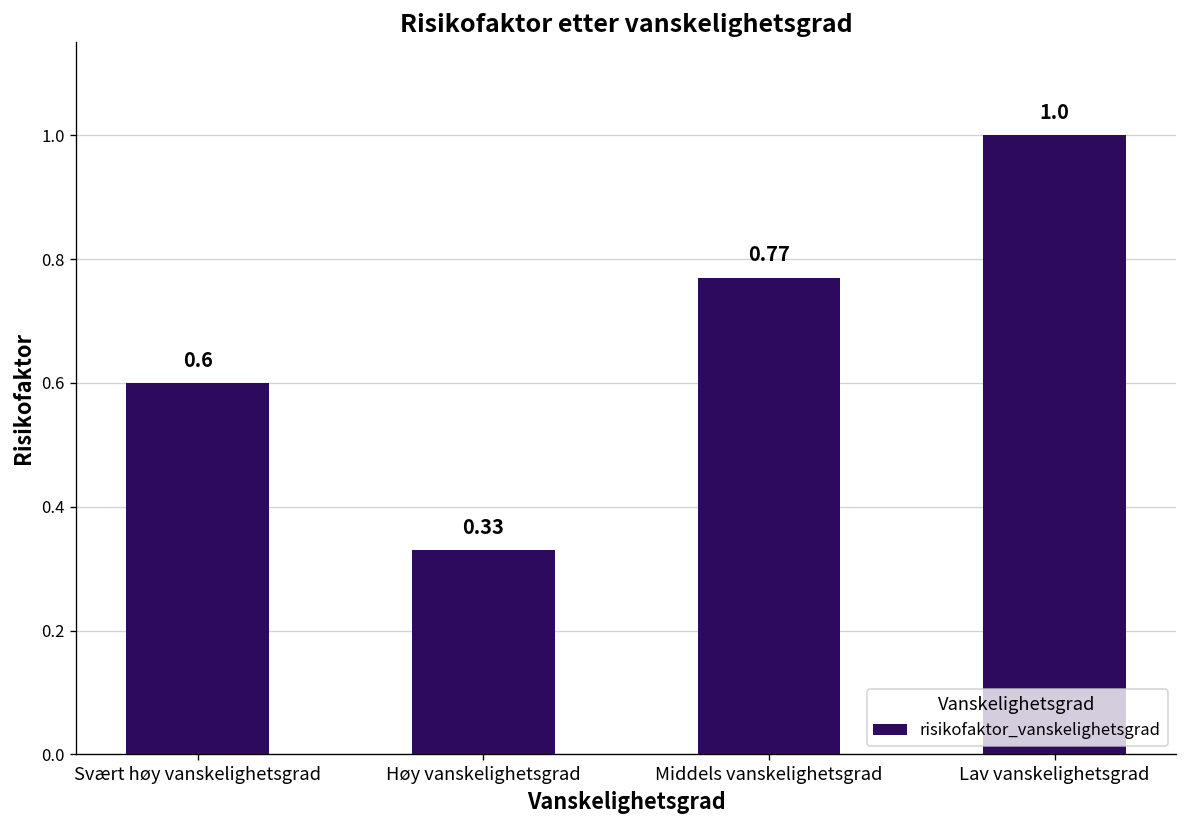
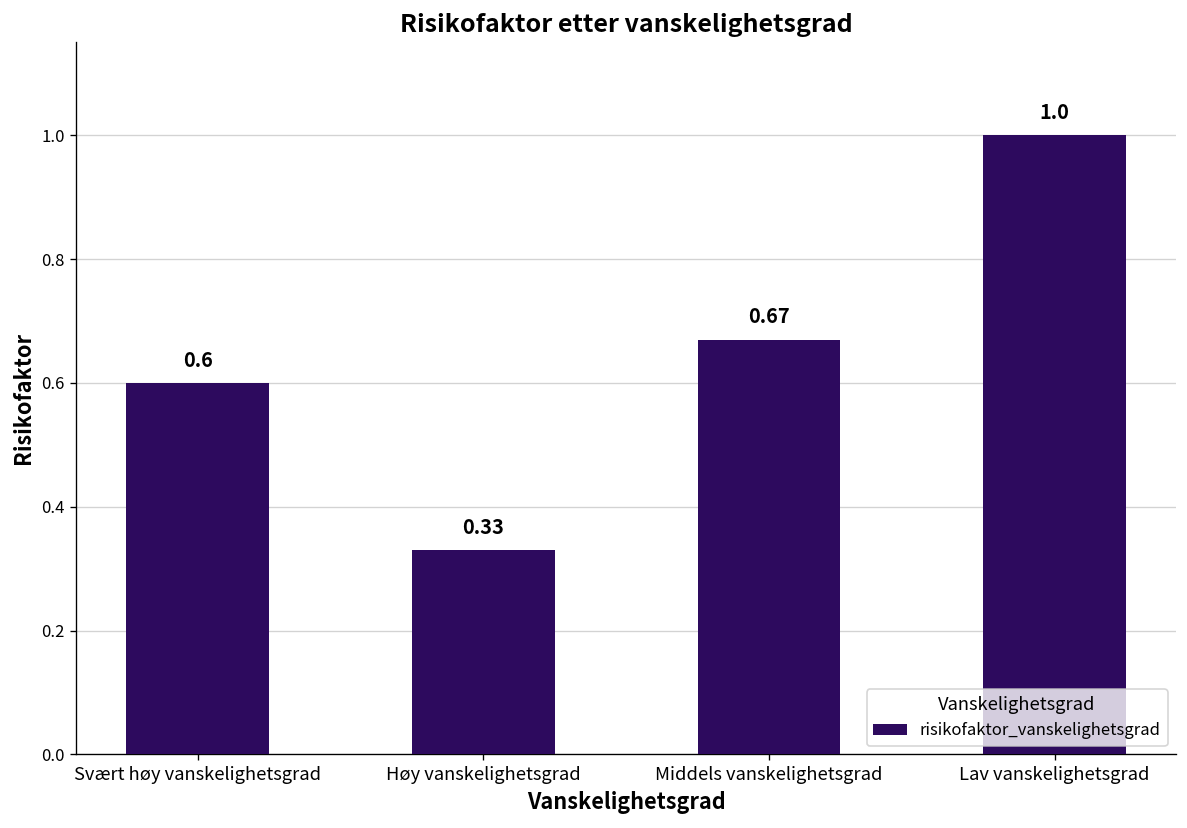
Middels vanskelighetsgrad: 0.77 -> 0.67
